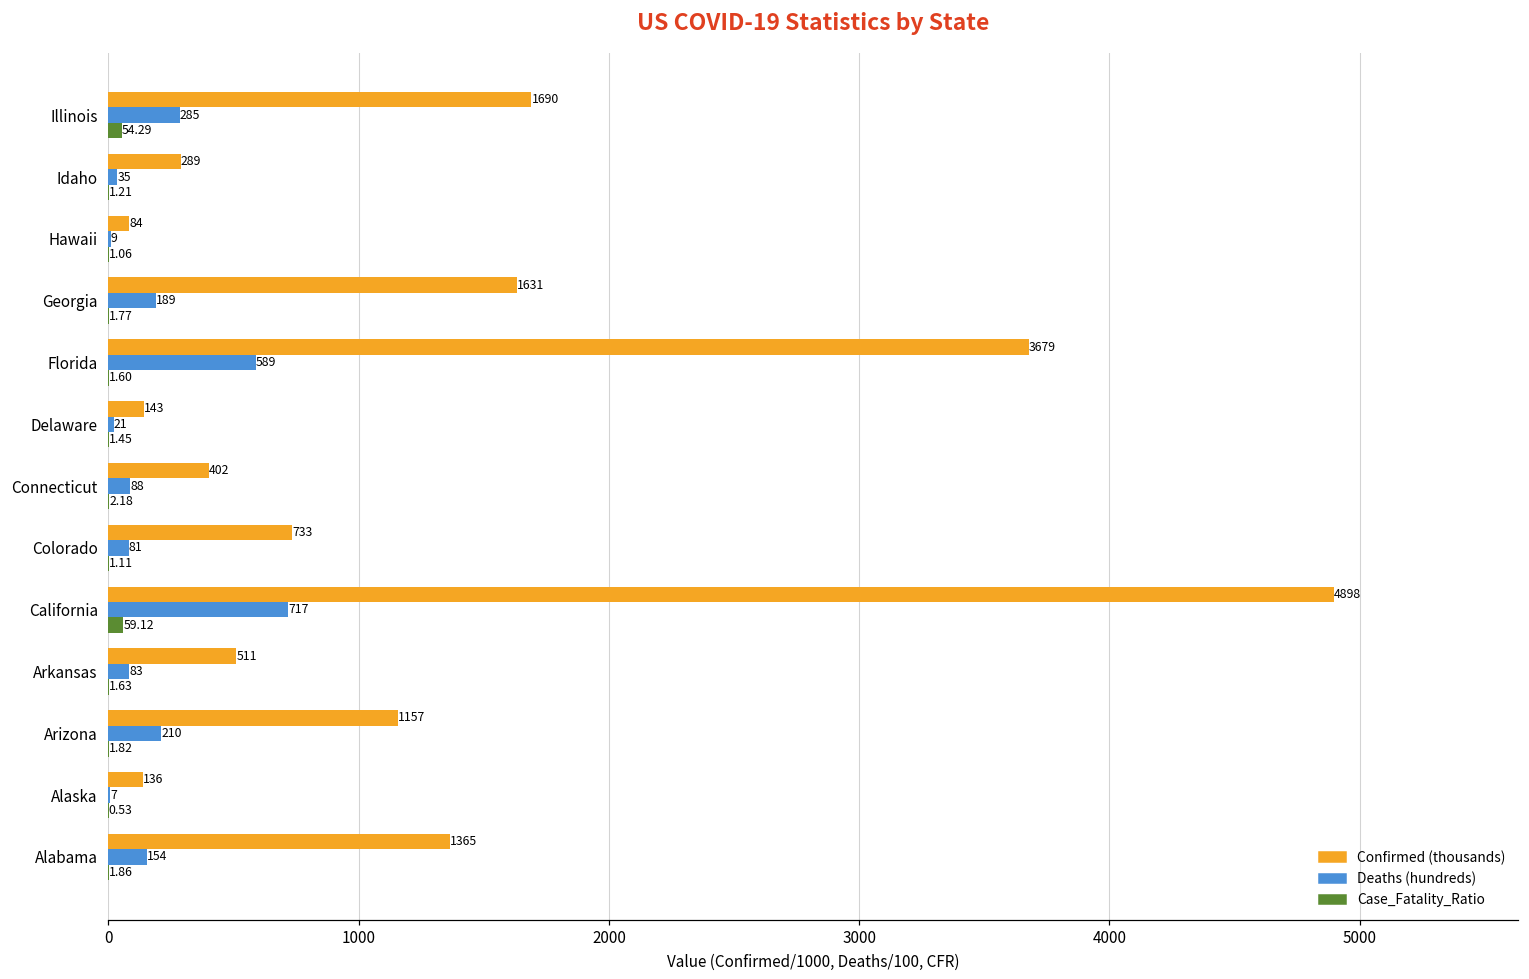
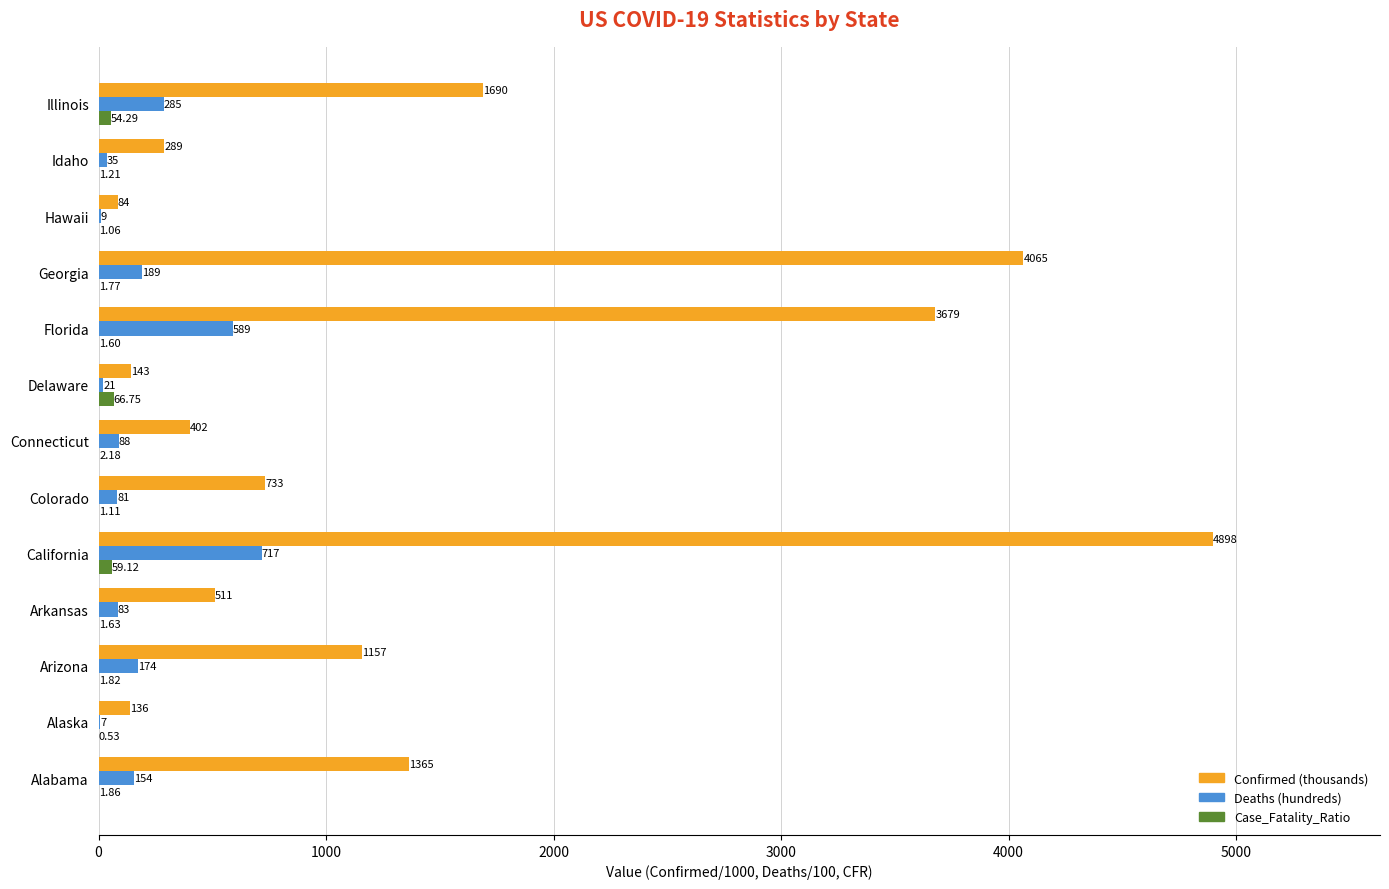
Confirmed (thousands), Georgia: 1631 -> 4065
Case_Fatality_Ratio, Delaware: 1.45 -> 66.75
Deaths (hundreds), Arizona: 210 -> 174
